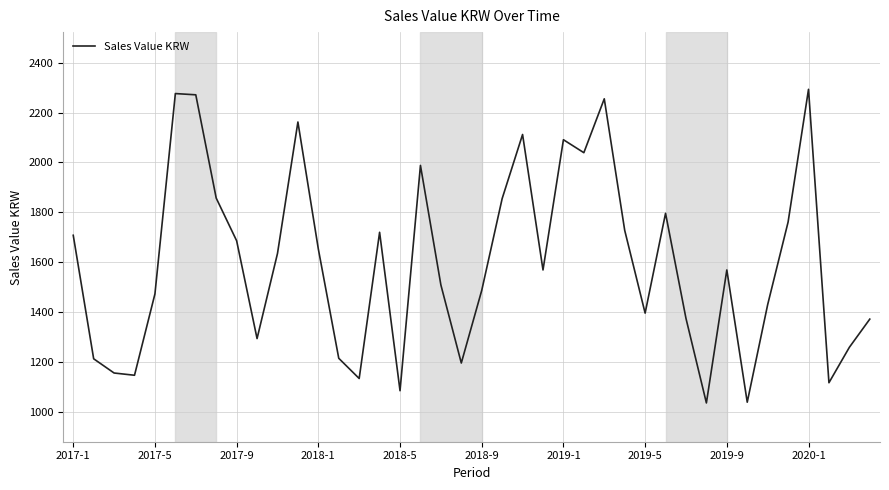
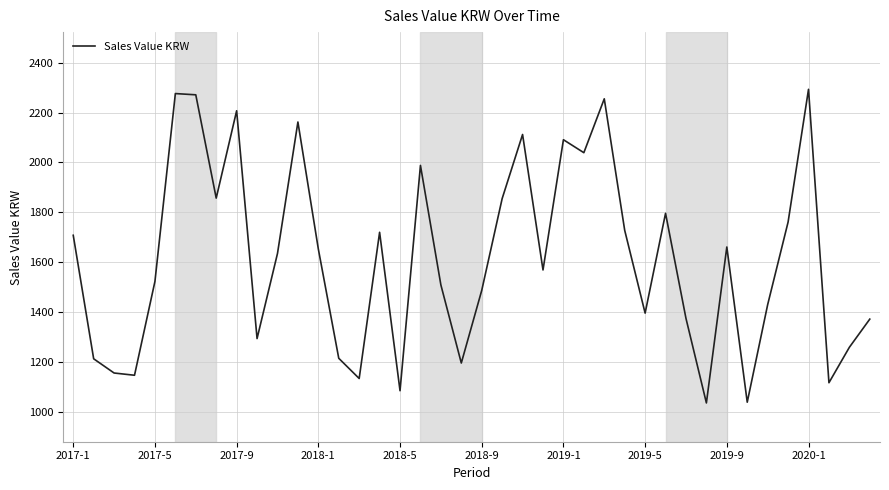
2017-5: 1470 -> 1520
2017-9: 1690 -> 2210
2019-9: 1570 -> 1660
